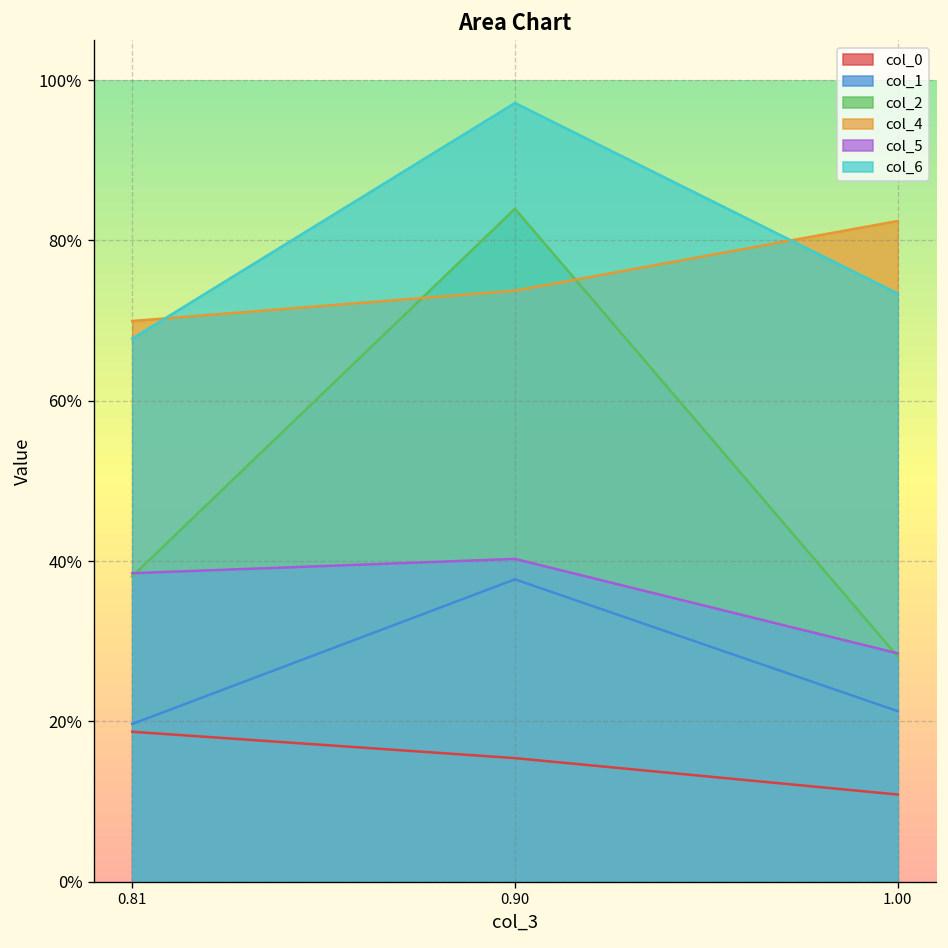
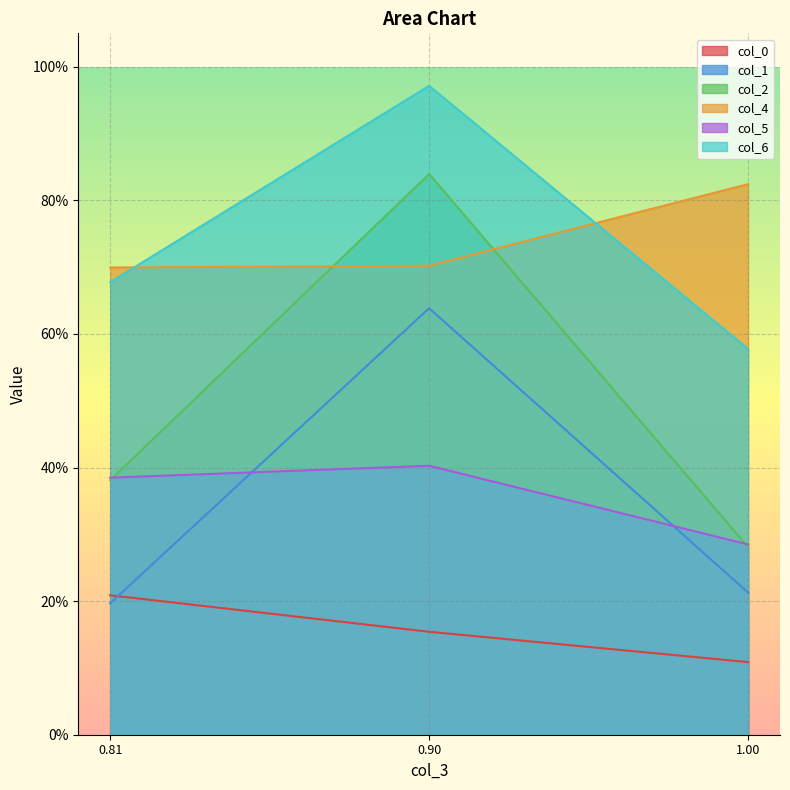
col_0, 0.81: 19% -> 21%
col_1, 0.90: 38% -> 64%
col_4, 0.90: 74% -> 70%
col_6, 1.00: 73% -> 58%
